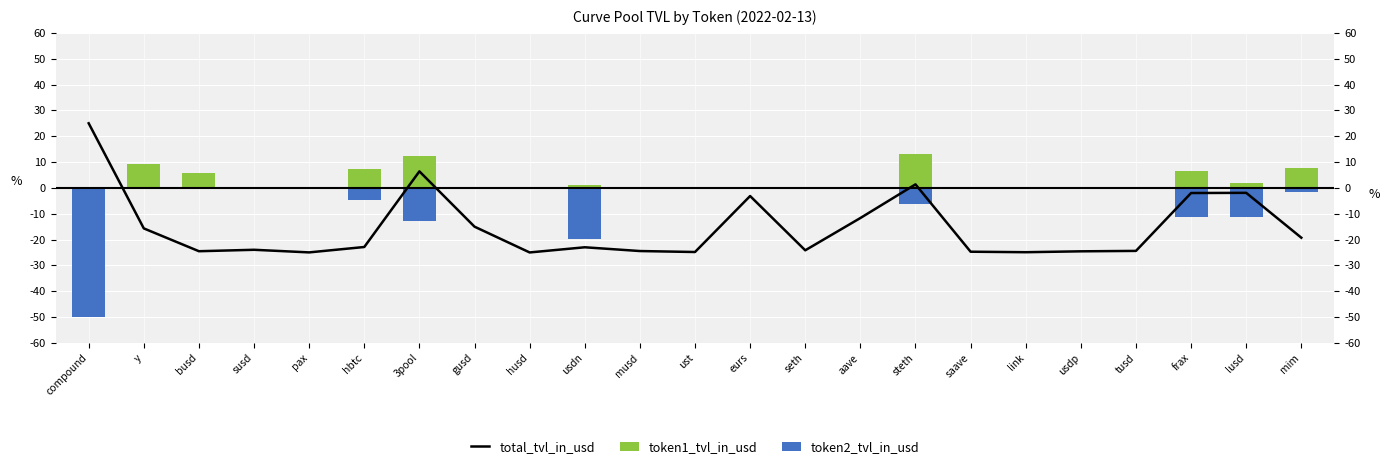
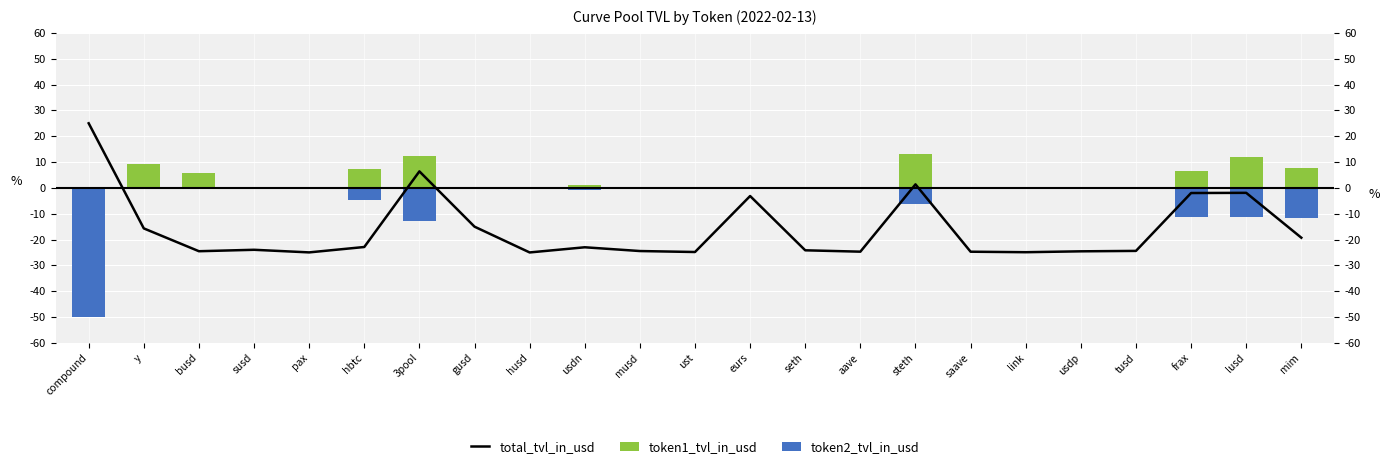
token2_tvl_in_usd, usdn: -20 -> -1
total_tvl_in_usd, aave: -12 -> -25
token1_tvl_in_usd, lusd: 2 -> 12
token2_tvl_in_usd, mim: -2 -> -12
